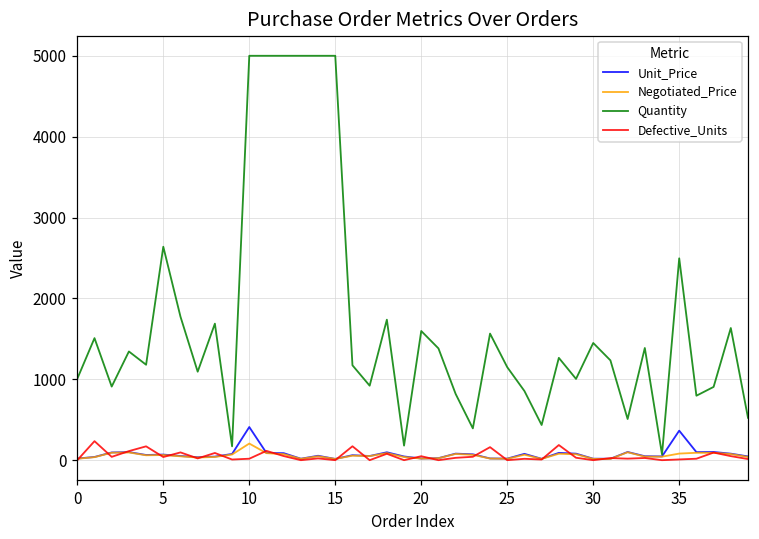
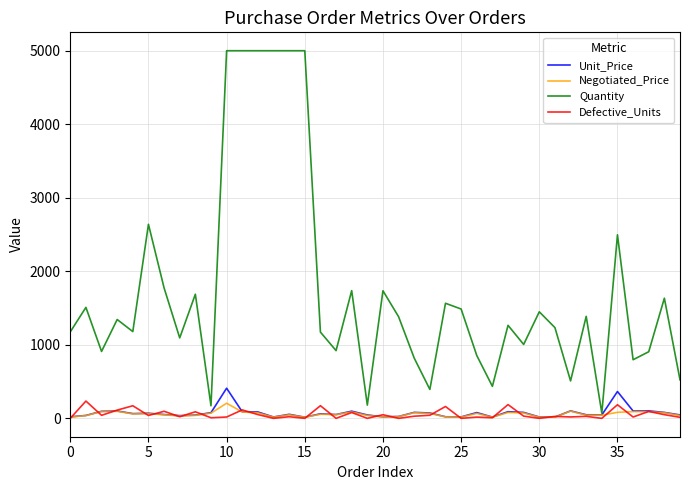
Quantity, 0: 1000 -> 1200
Quantity, 20: 1600 -> 1700
Quantity, 25: 1200 -> 1500
Defective_Units, 35: 0 -> 200
